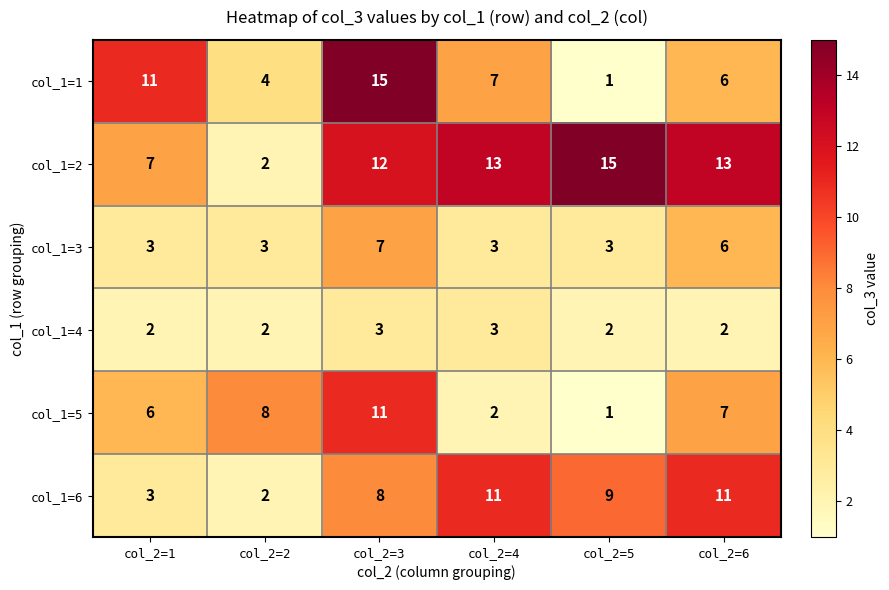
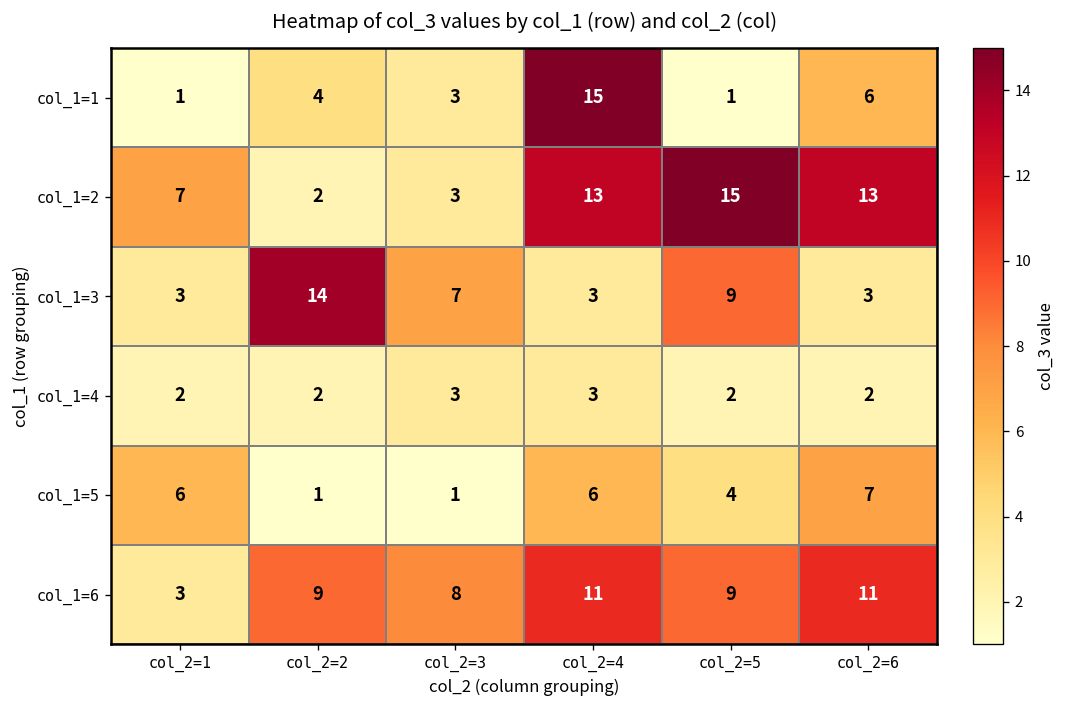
col_1=1, col_2=1: 11 -> 1
col_1=1, col_2=3: 15 -> 3
col_1=1, col_2=4: 7 -> 15
col_1=2, col_2=3: 12 -> 3
col_1=3, col_2=2: 3 -> 14
col_1=3, col_2=5: 3 -> 9
col_1=3, col_2=6: 6 -> 3
col_1=5, col_2=2: 8 -> 1
col_1=5, col_2=3: 11 -> 1
col_1=5, col_2=4: 2 -> 6
col_1=5, col_2=5: 1 -> 4
col_1=6, col_2=2: 2 -> 9
